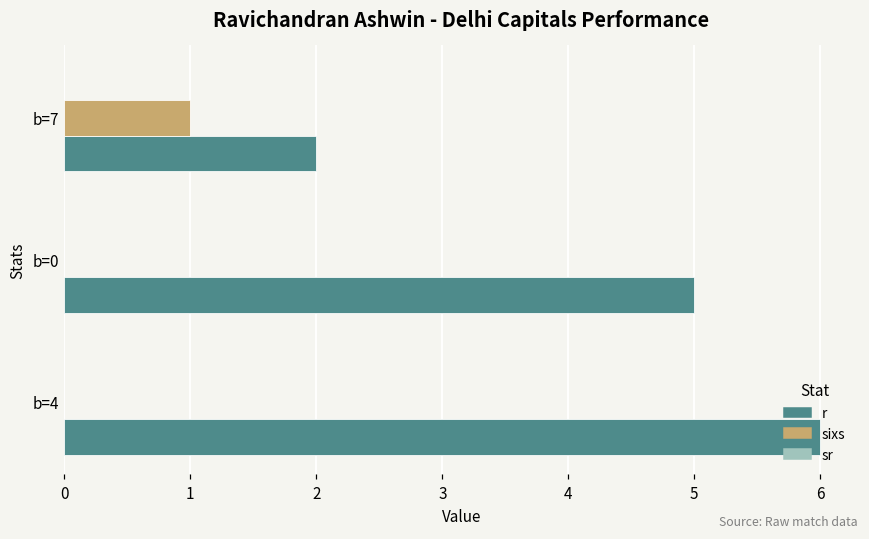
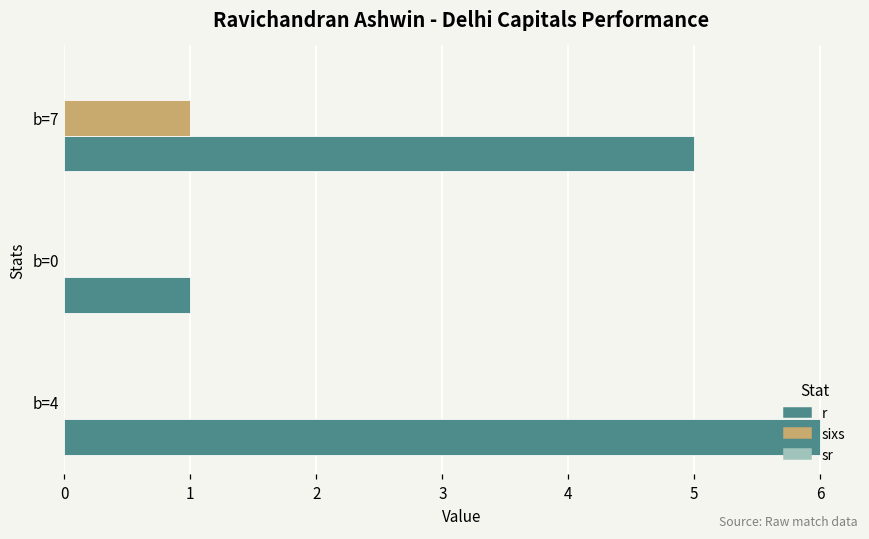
r, b=7: 2 -> 5
r, b=0: 5 -> 1
